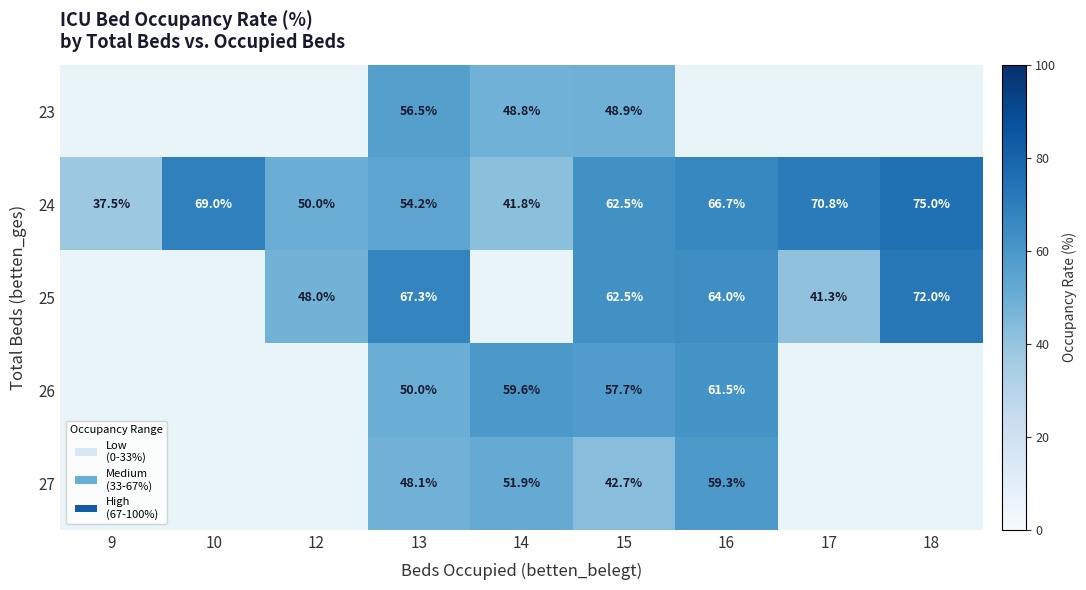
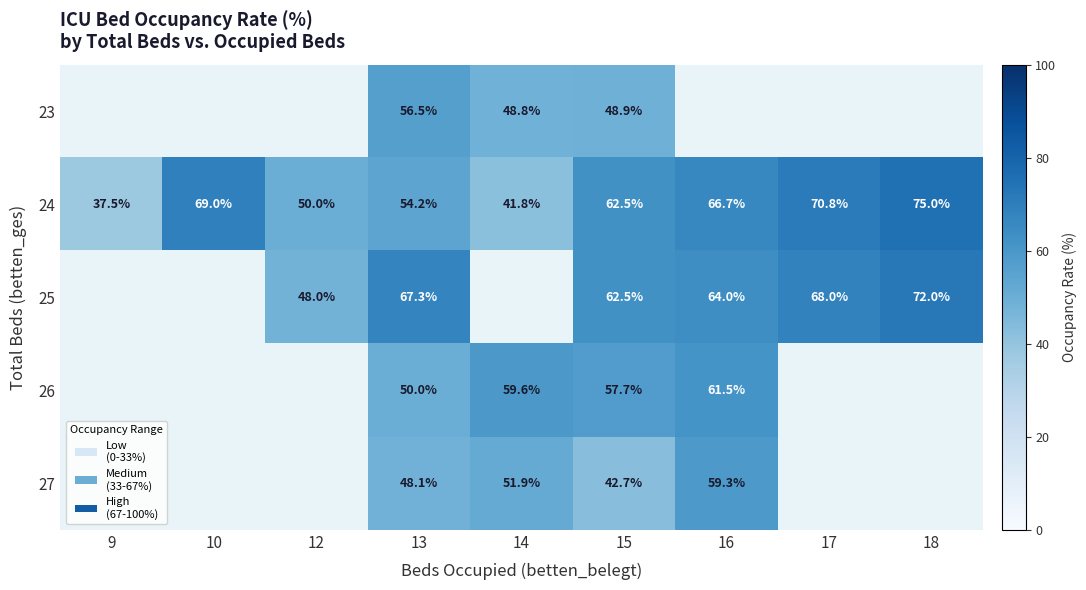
25, 17: 41.3% -> 68.0%
